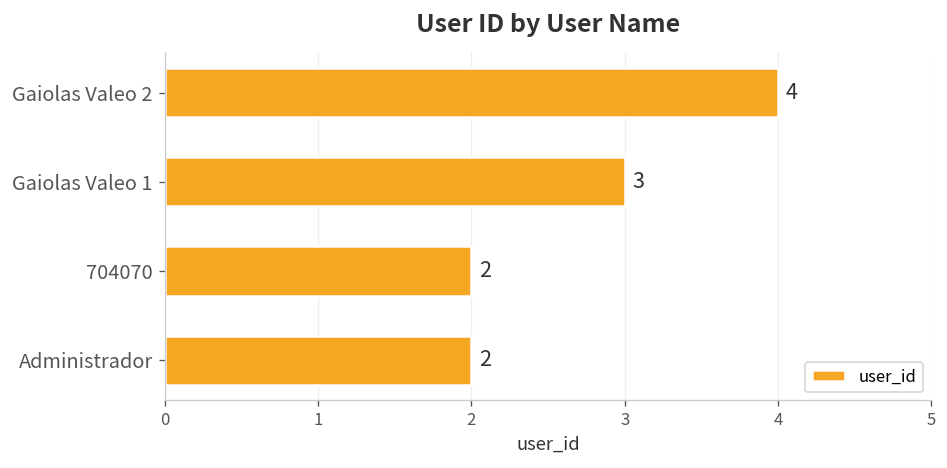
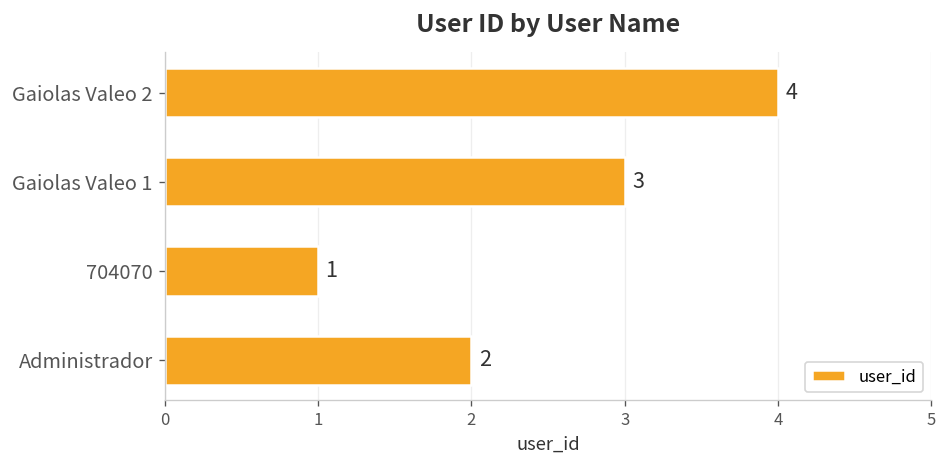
704070: 2 -> 1
